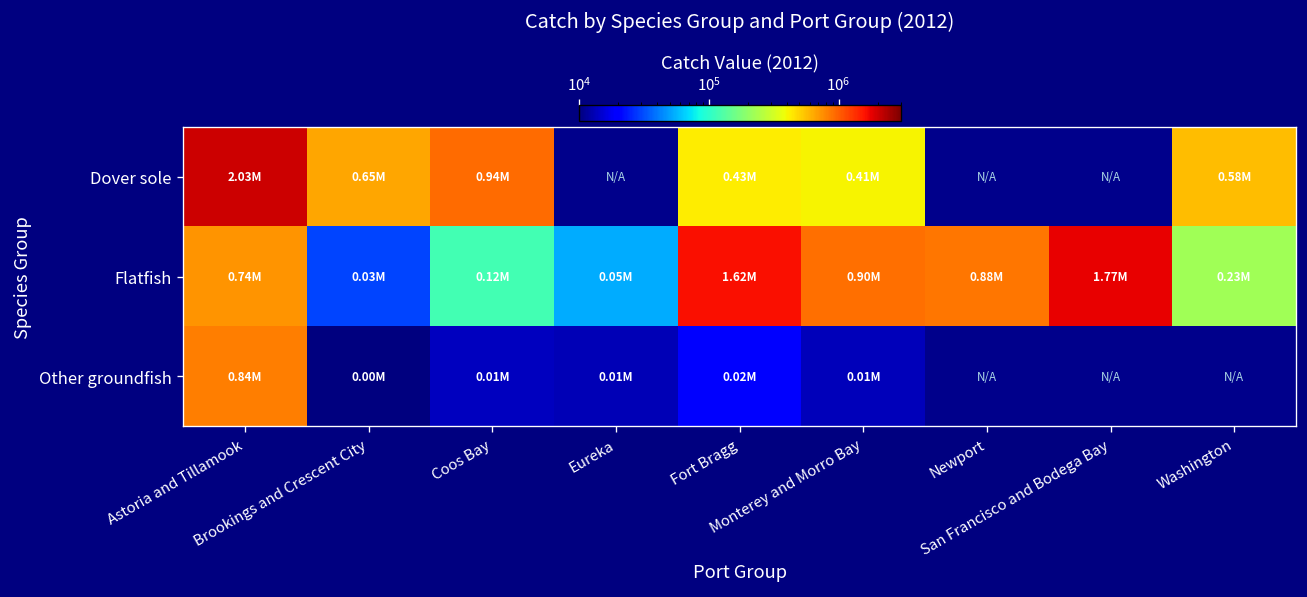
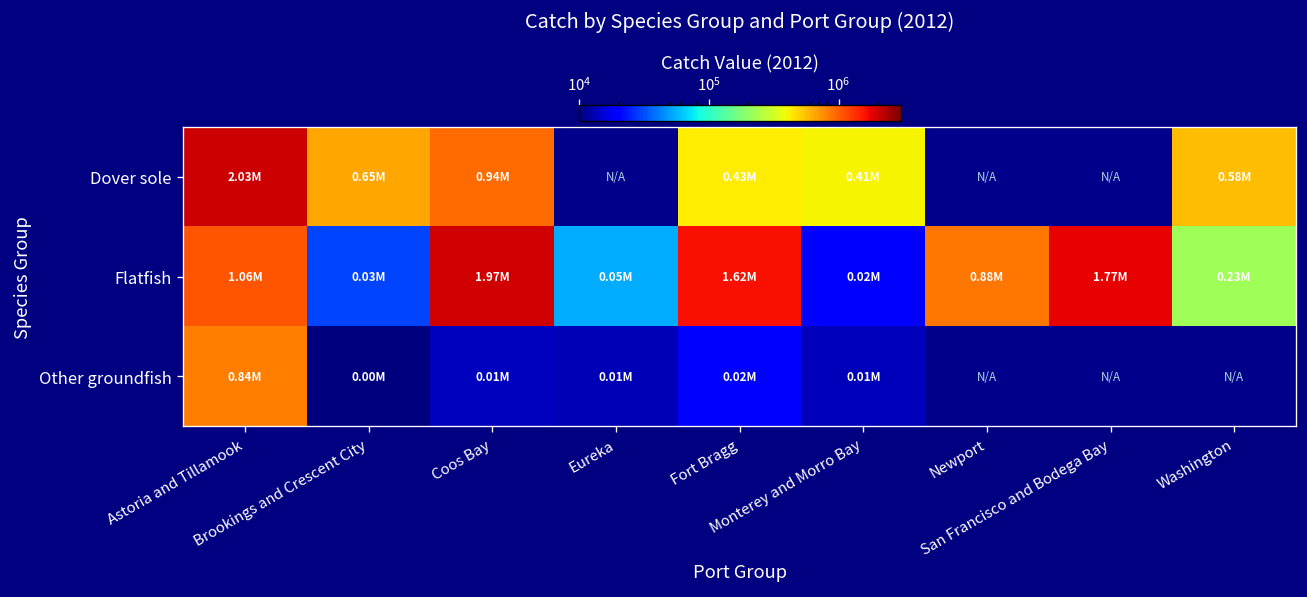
Flatfish, Astoria and Tillamook: 0.74M -> 1.06M
Flatfish, Coos Bay: 0.12M -> 1.97M
Flatfish, Monterey and Morro Bay: 0.90M -> 0.02M
